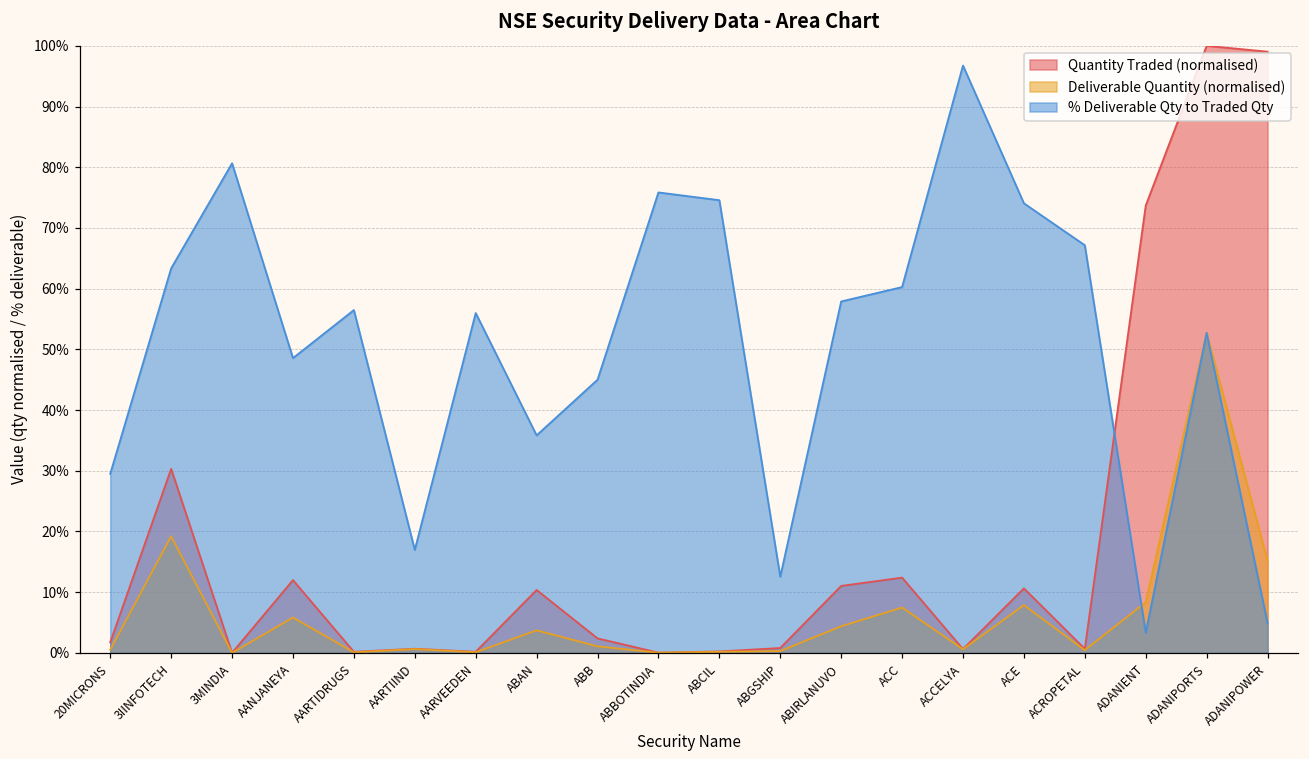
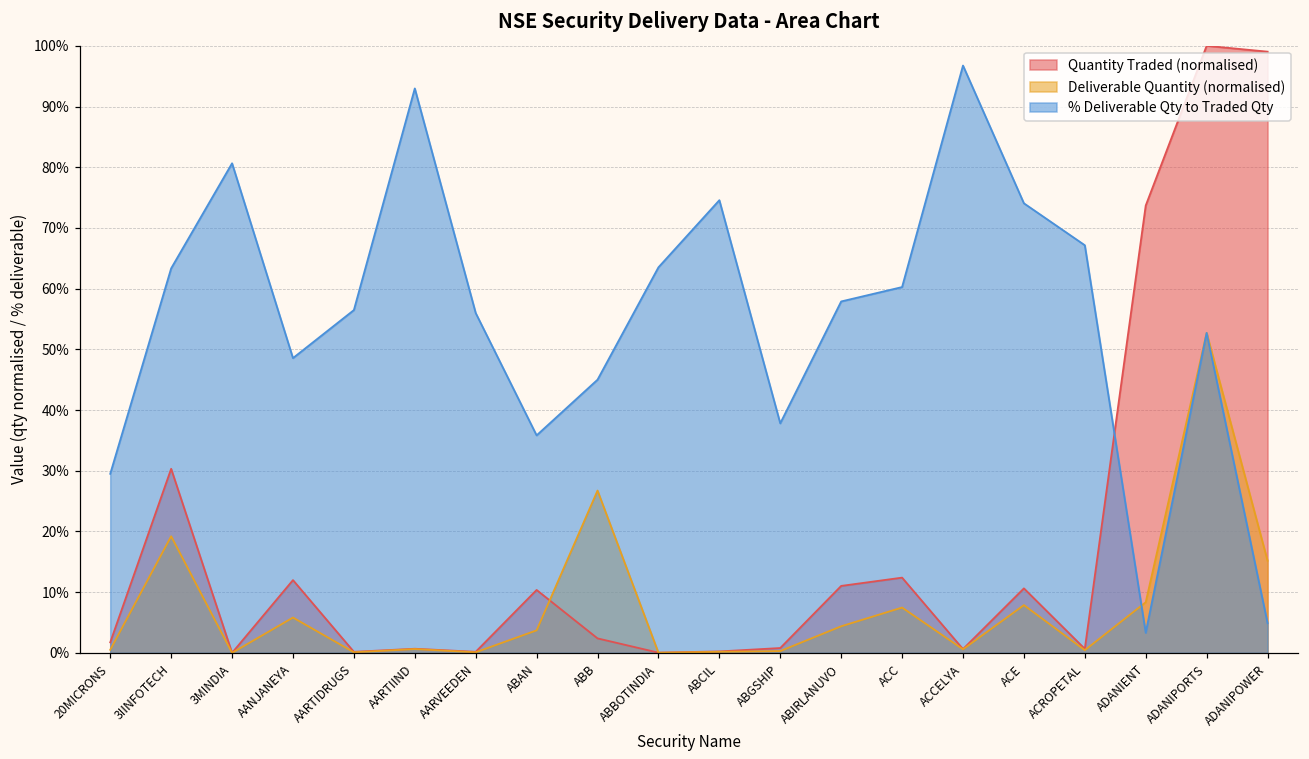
% Deliverable Qty to Traded Qty, AARTIIND: 17% -> 93%
Deliverable Quantity (normalised), ABB: 1% -> 27%
% Deliverable Qty to Traded Qty, ABBOTINDIA: 76% -> 64%
% Deliverable Qty to Traded Qty, ABGSHIP: 13% -> 38%
